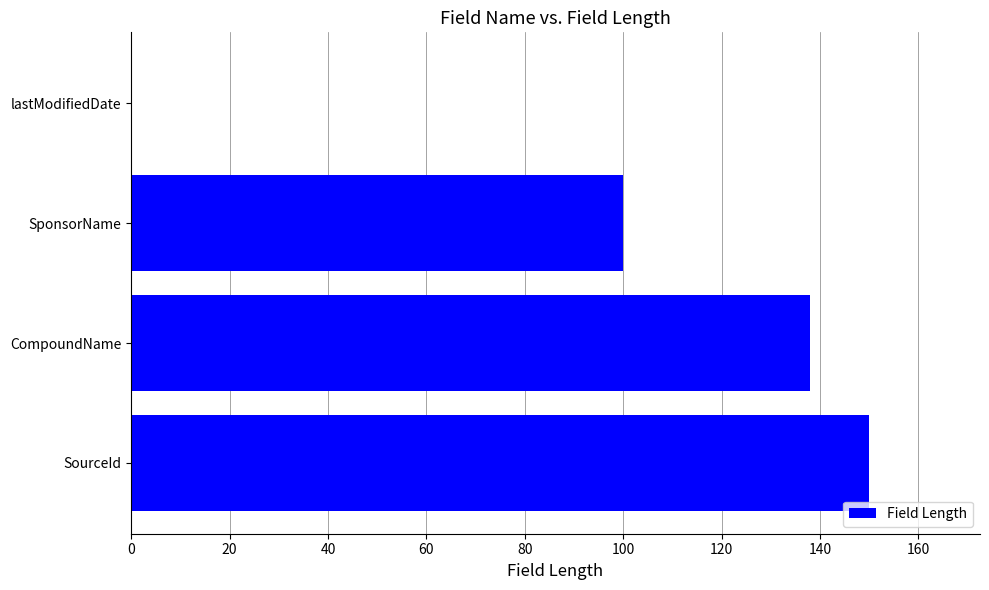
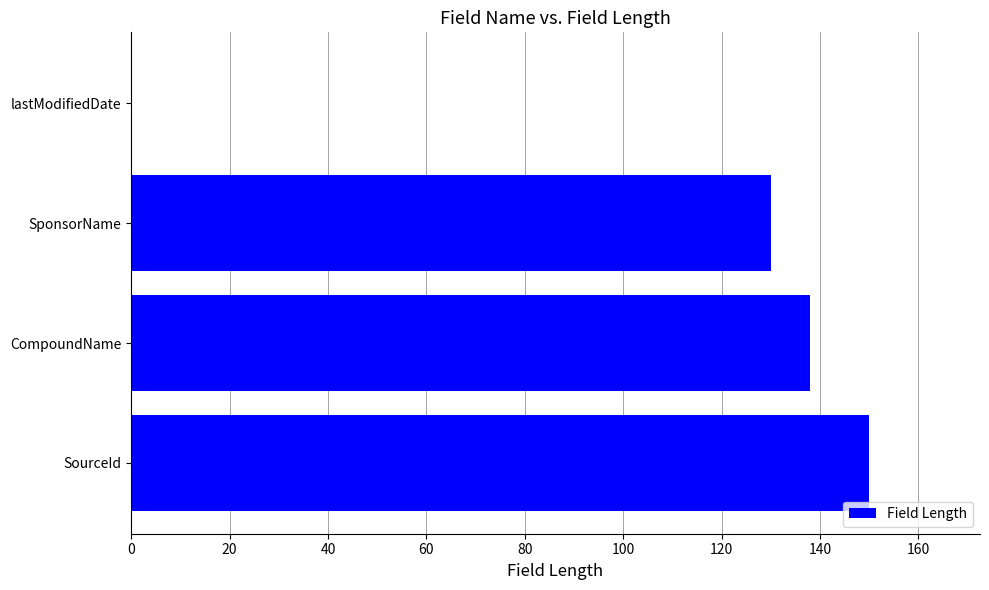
SponsorName: 100 -> 130
